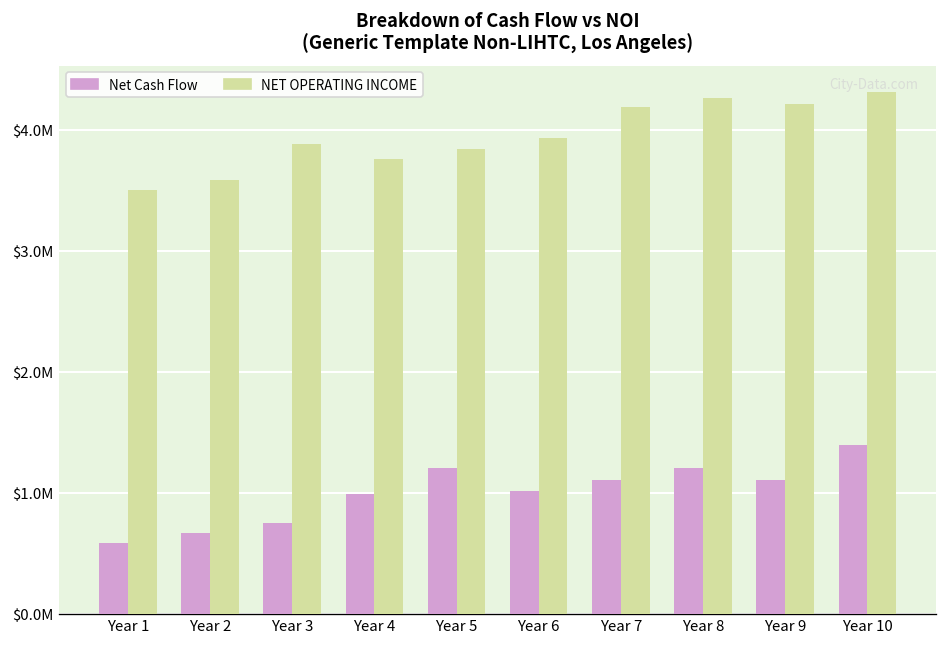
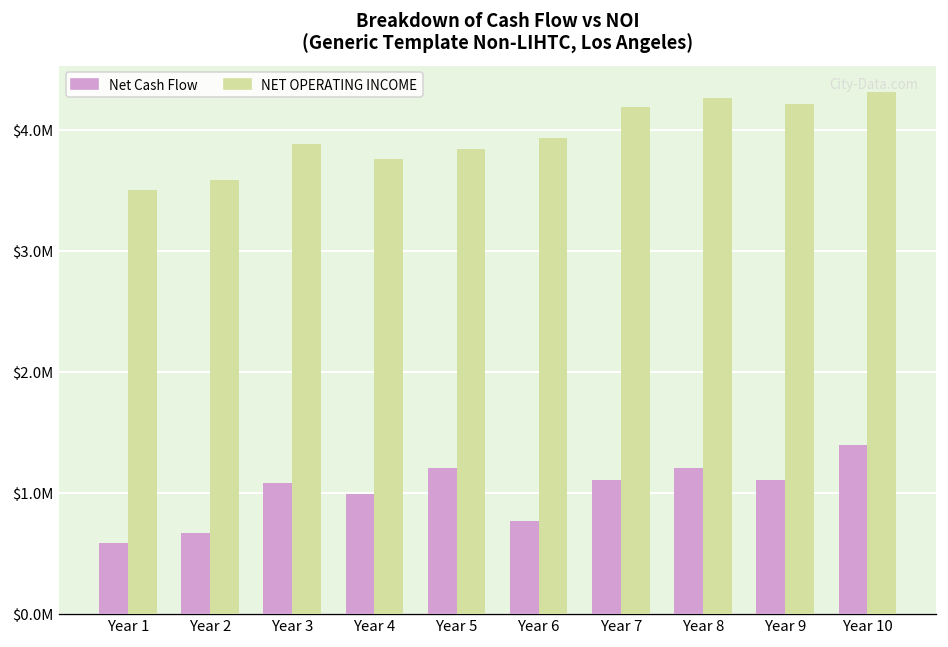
Net Cash Flow, Year 3: $750000 -> $1080000
Net Cash Flow, Year 6: $1010000 -> $770000
